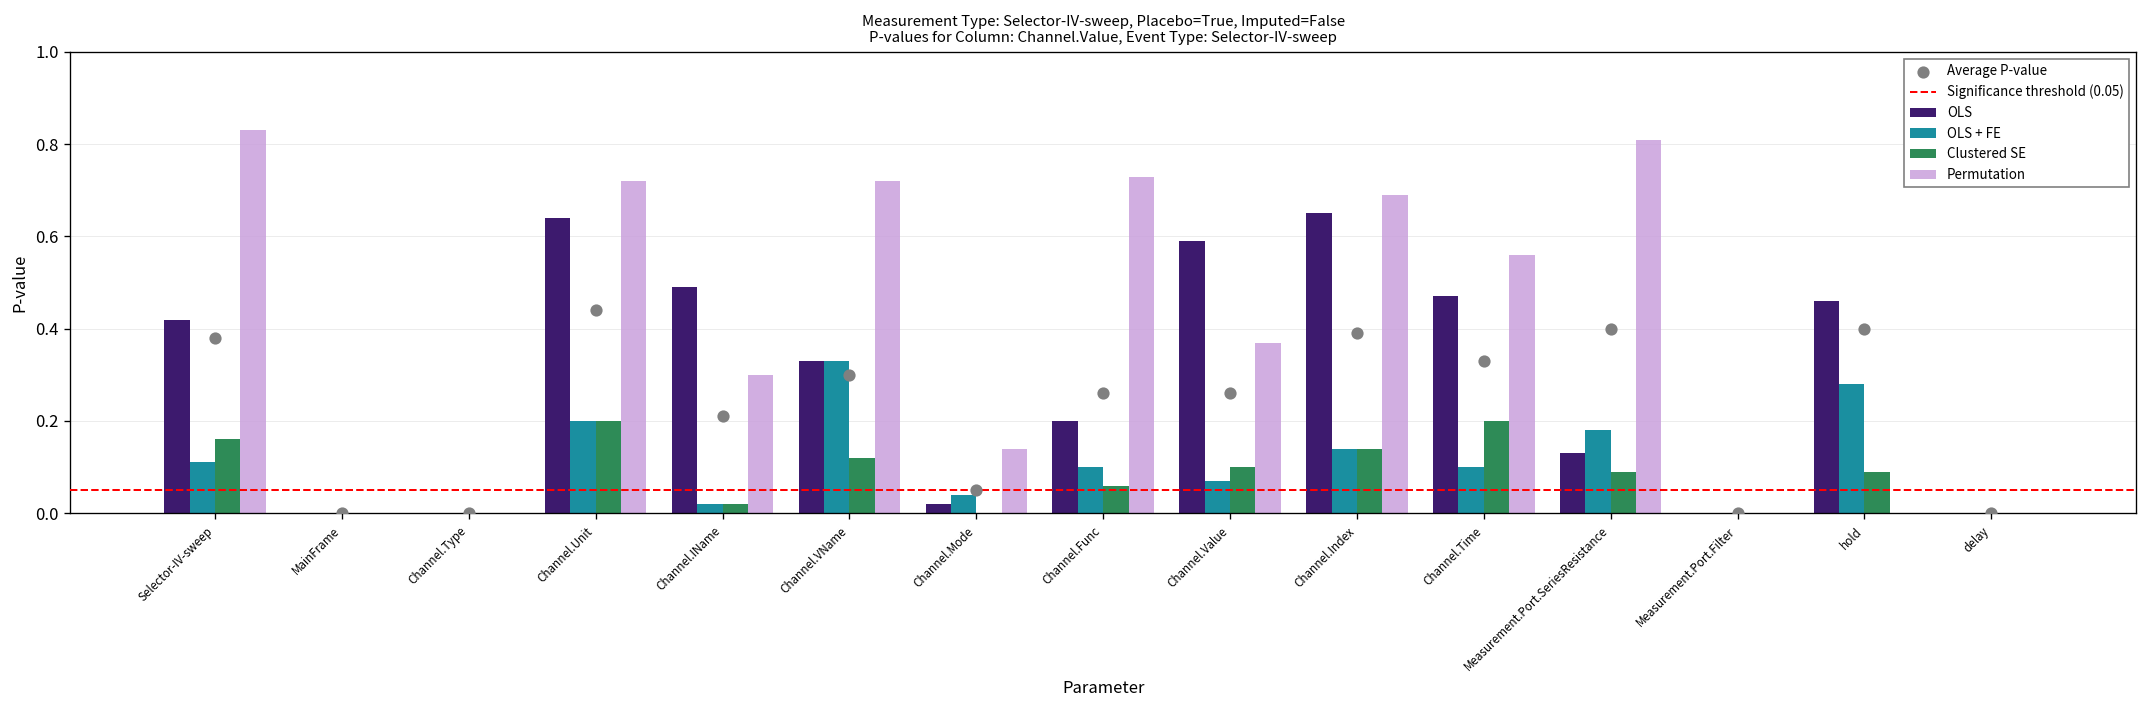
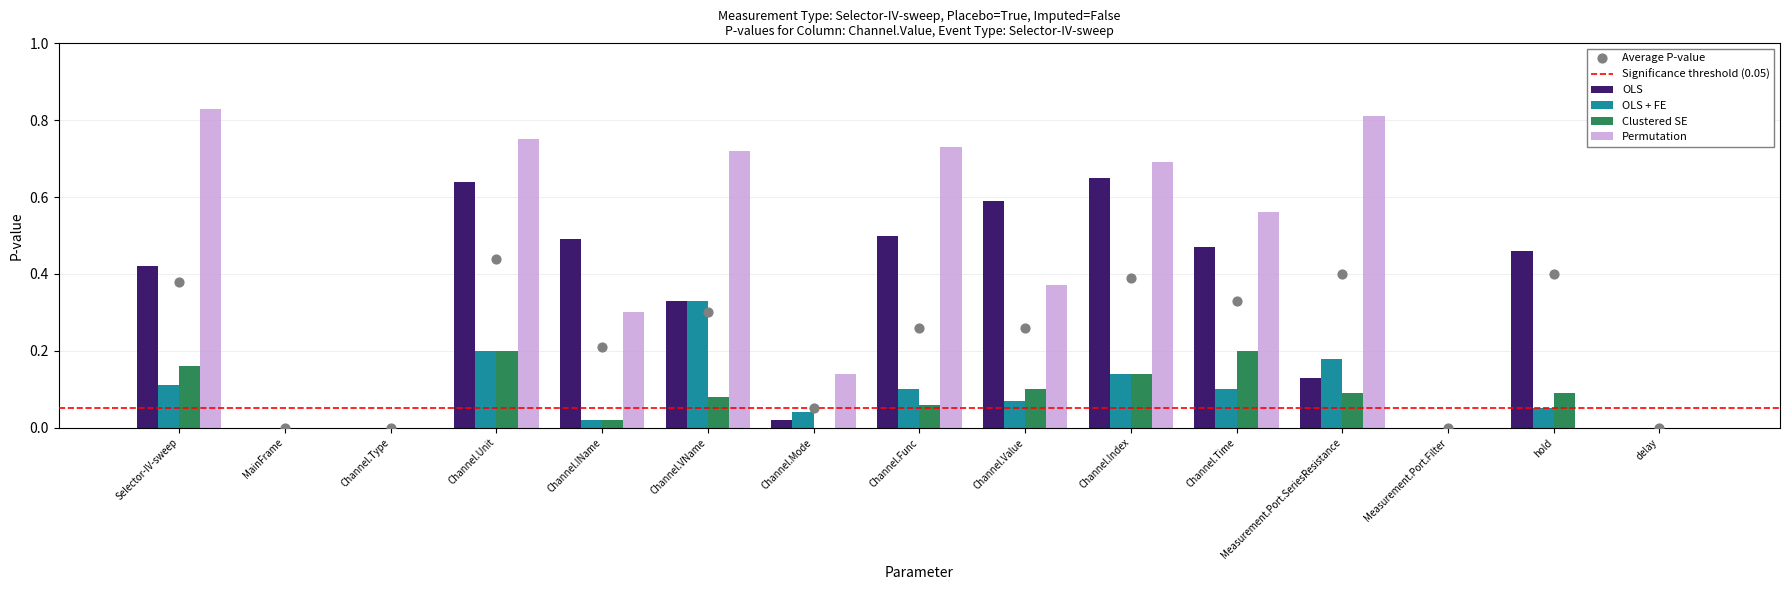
Permutation, Channel.Unit: 0.72 -> 0.75
Clustered SE, Channel.VName: 0.12 -> 0.08
OLS, Channel.Func: 0.2 -> 0.5
OLS + FE, hold: 0.28 -> 0.05
